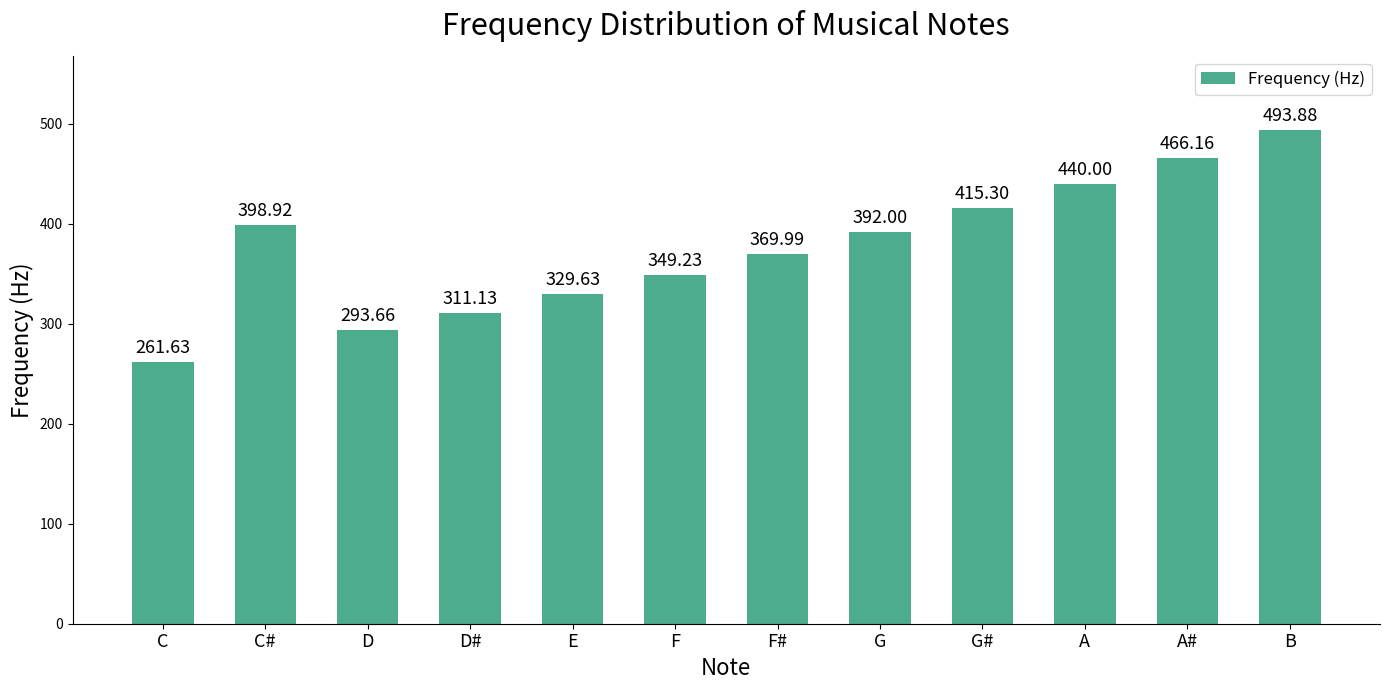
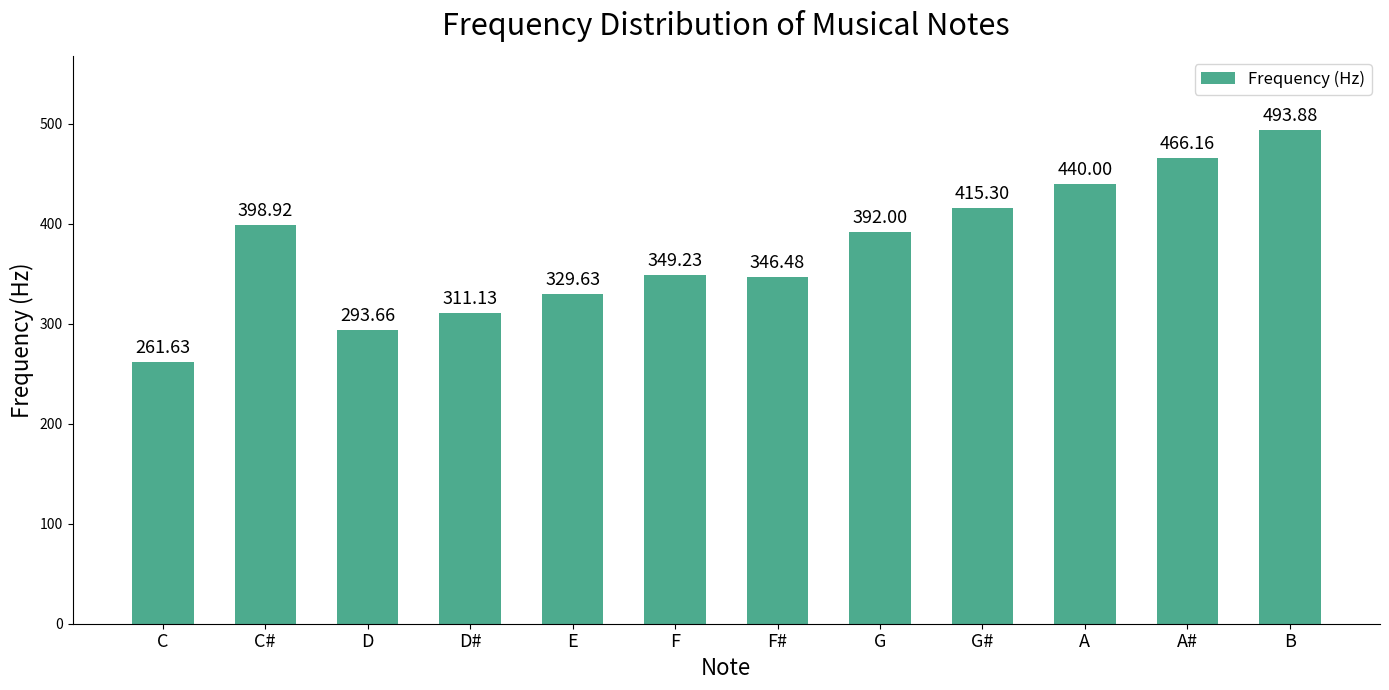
F#: 369.99 -> 346.48
